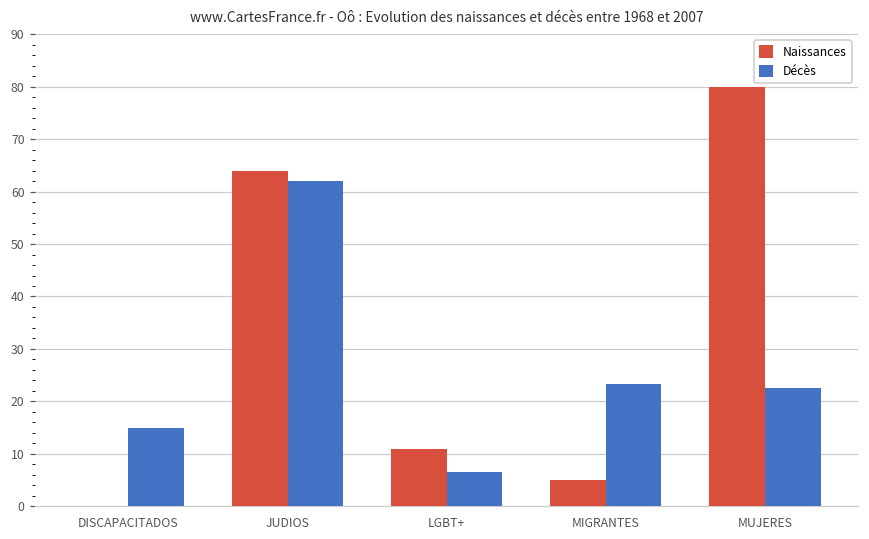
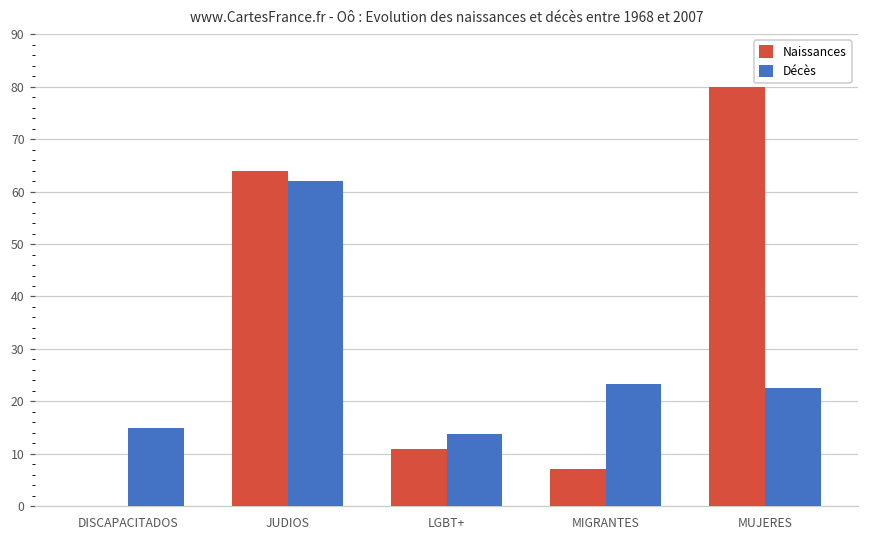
Décès, LGBT+: 7 -> 14
Naissances, MIGRANTES: 5 -> 7
